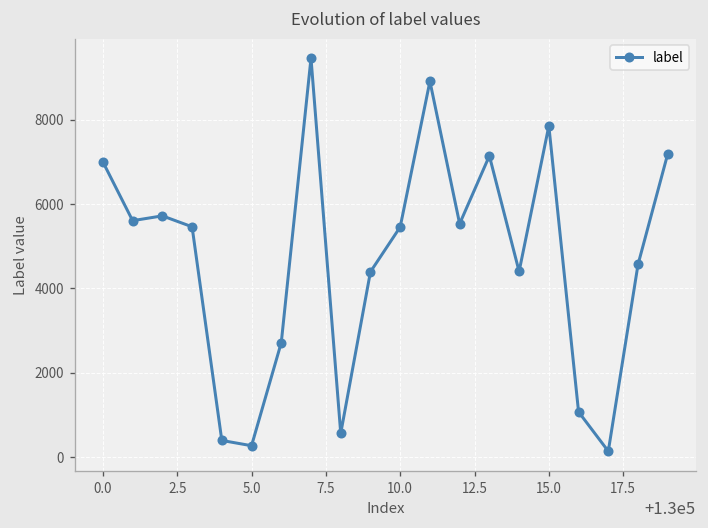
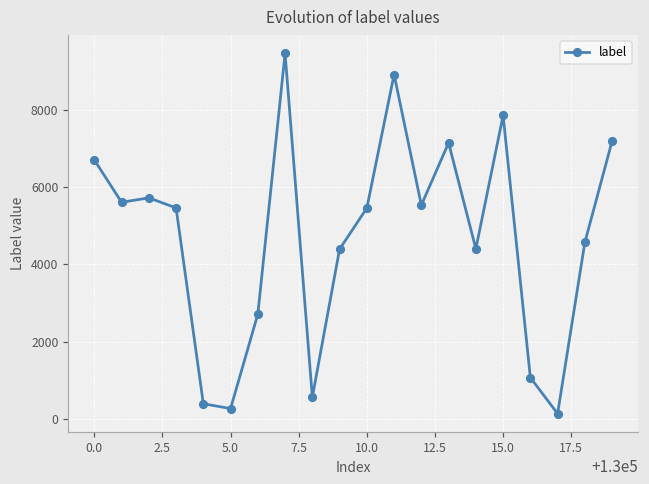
0.0: 7000 -> 6700
